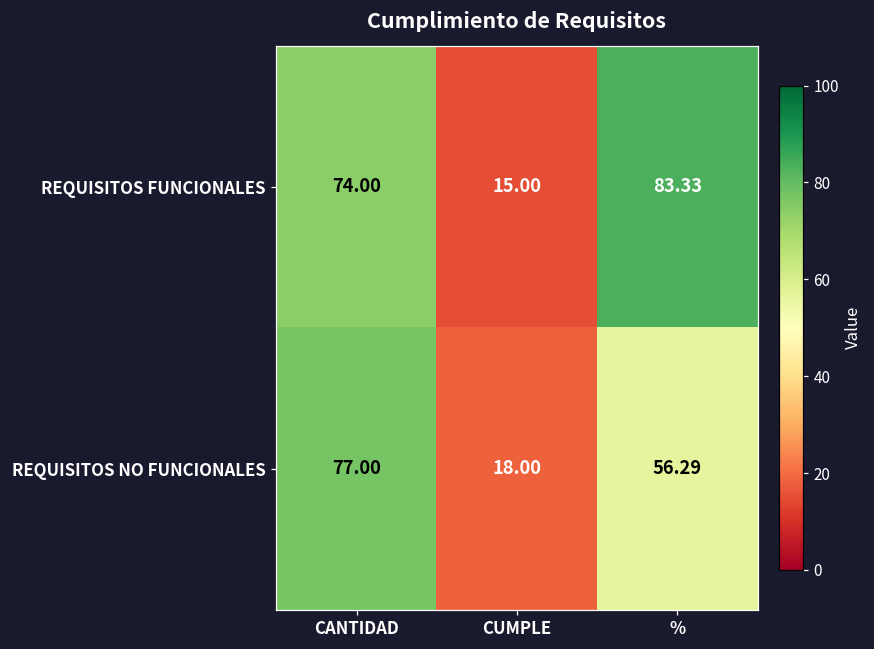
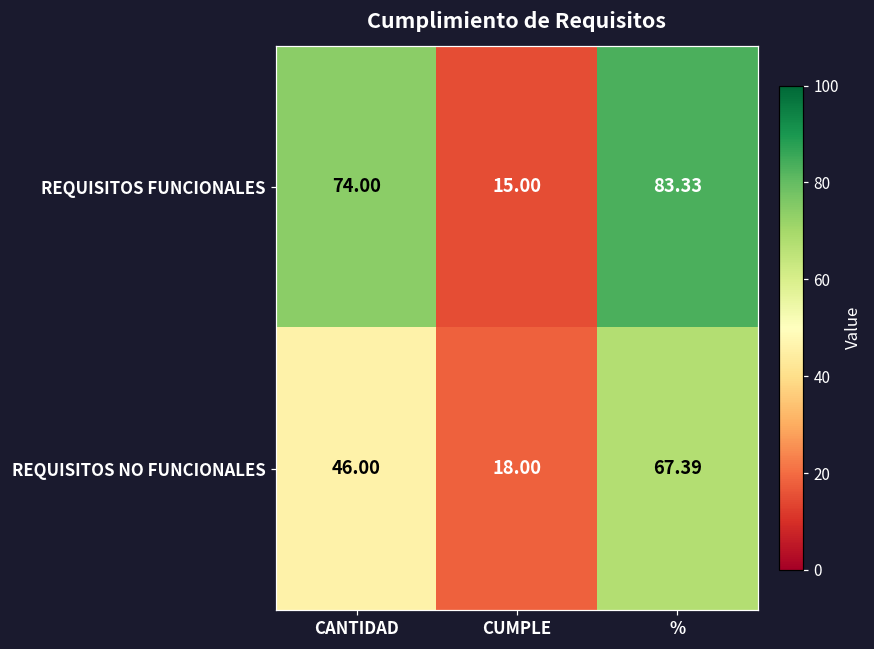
REQUISITOS NO FUNCIONALES, CANTIDAD: 77.00 -> 46.00
REQUISITOS NO FUNCIONALES, %: 56.29 -> 67.39
